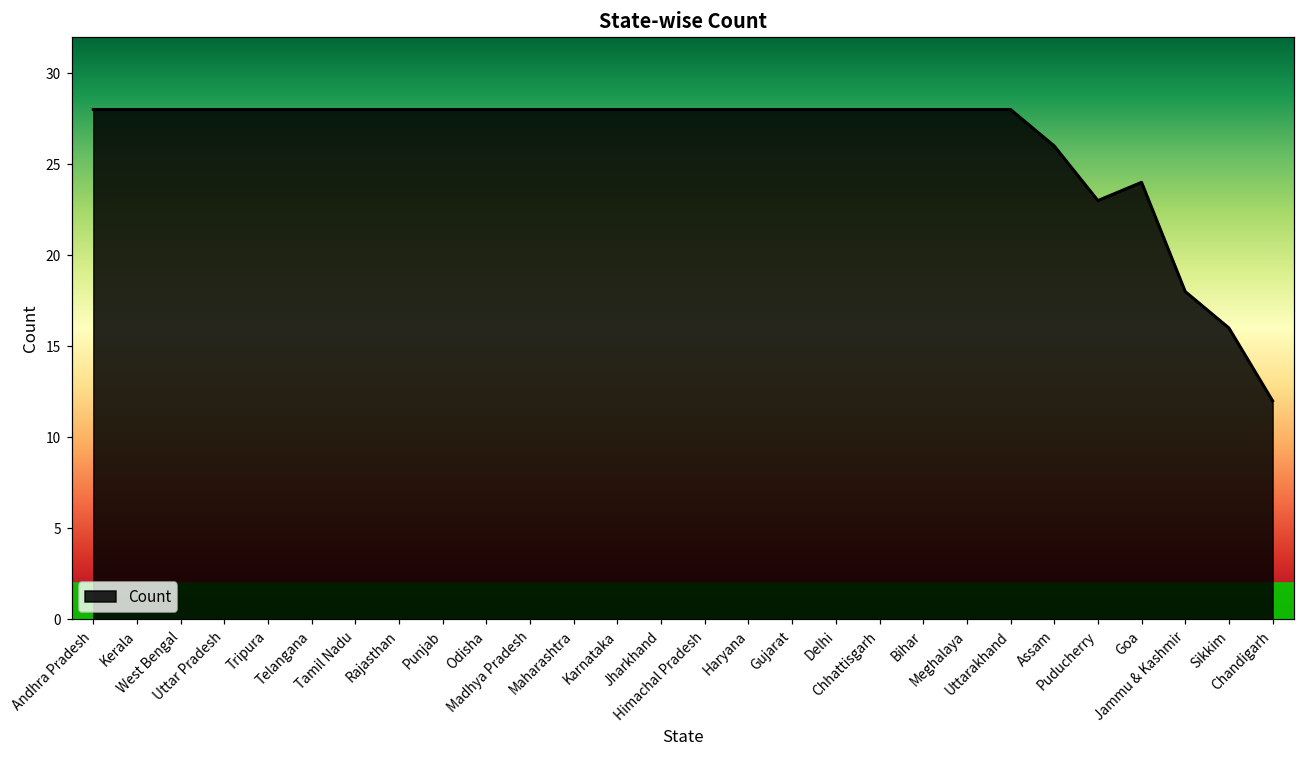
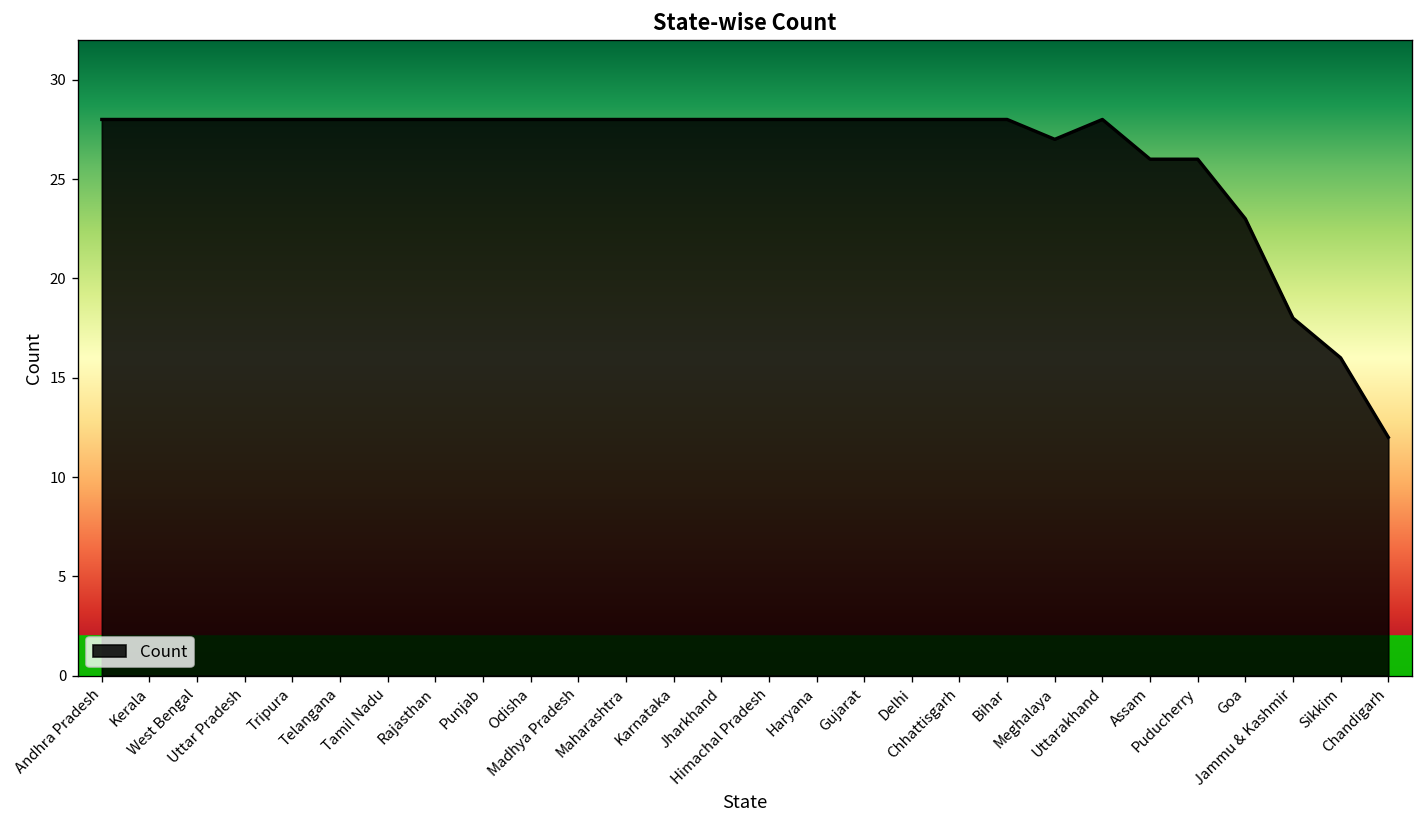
Meghalaya: 28 -> 27
Puducherry: 23 -> 26
Goa: 24 -> 23
